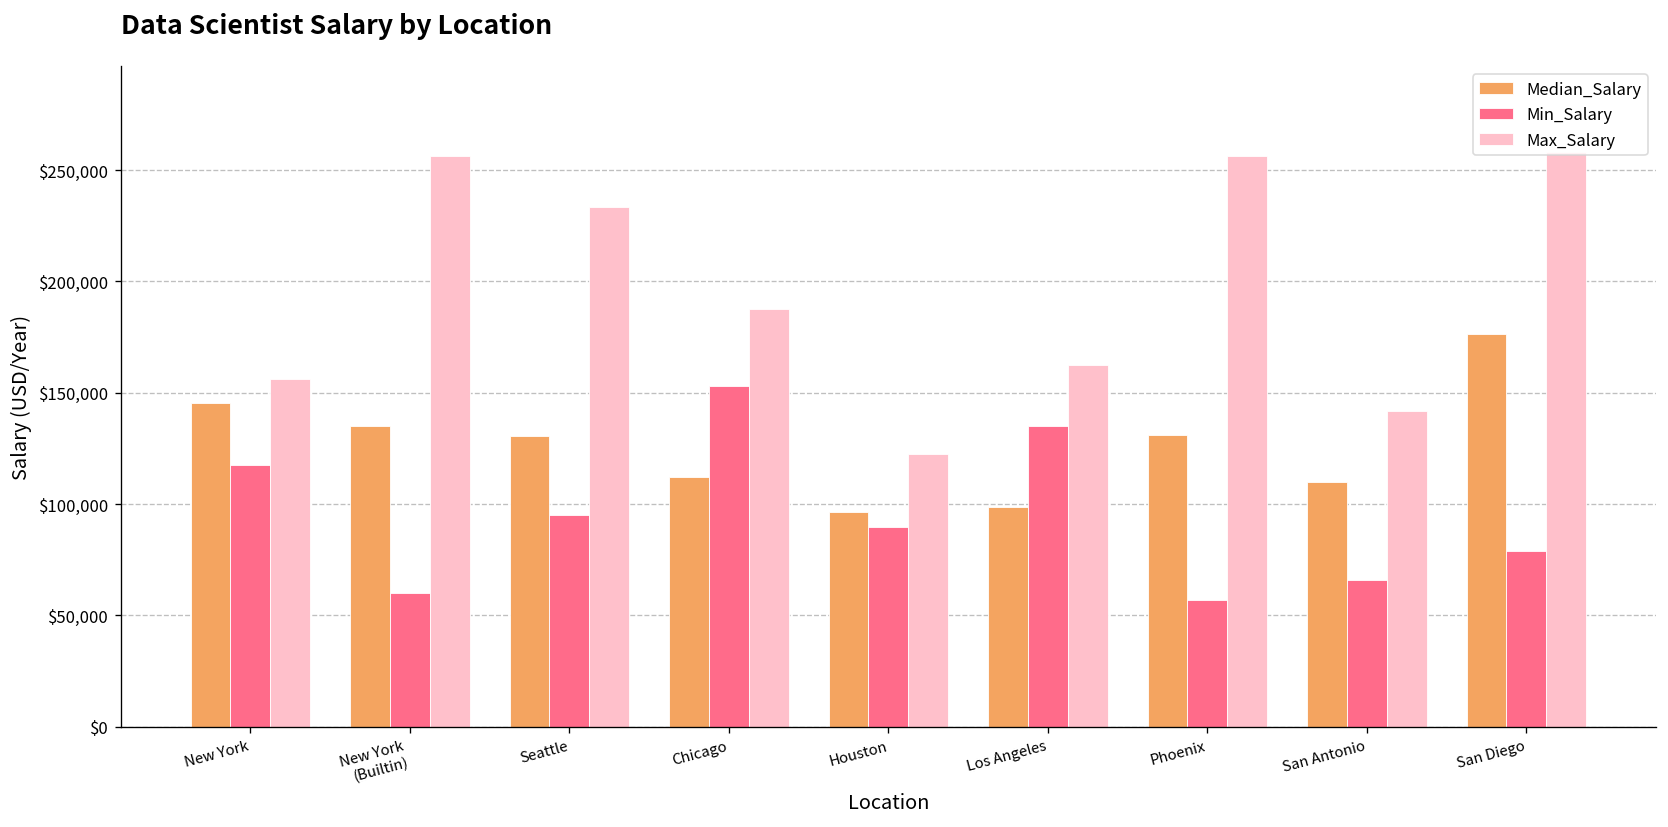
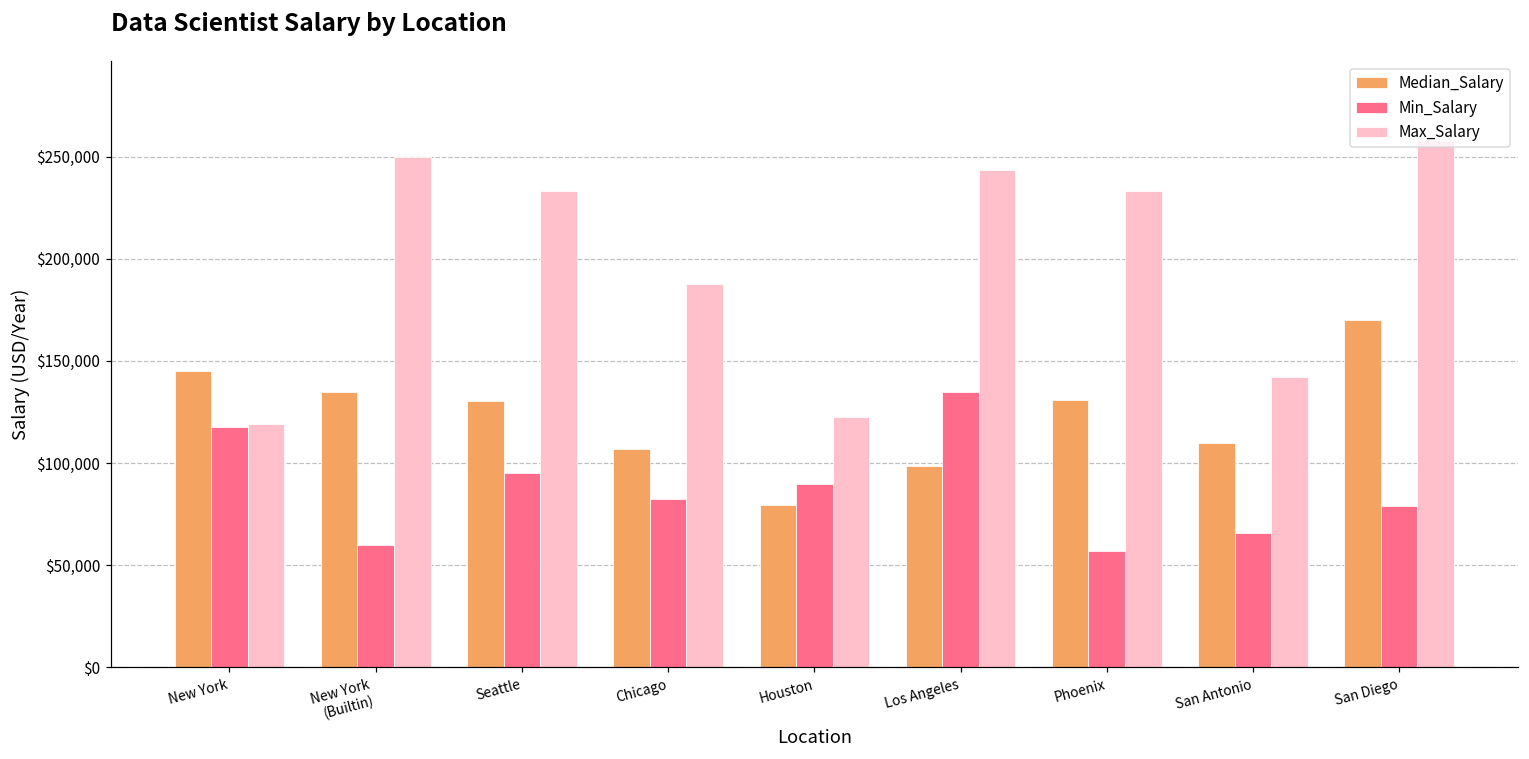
Max_Salary, New York: $156,000 -> $119,000
Max_Salary, New York (Builtin): $256,000 -> $250,000
Median_Salary, Chicago: $112,000 -> $107,000
Min_Salary, Chicago: $153,000 -> $83,000
Median_Salary, Houston: $96,000 -> $79,000
Max_Salary, Los Angeles: $163,000 -> $244,000
Max_Salary, Phoenix: $256,000 -> $233,000
Median_Salary, San Diego: $176,000 -> $170,000
